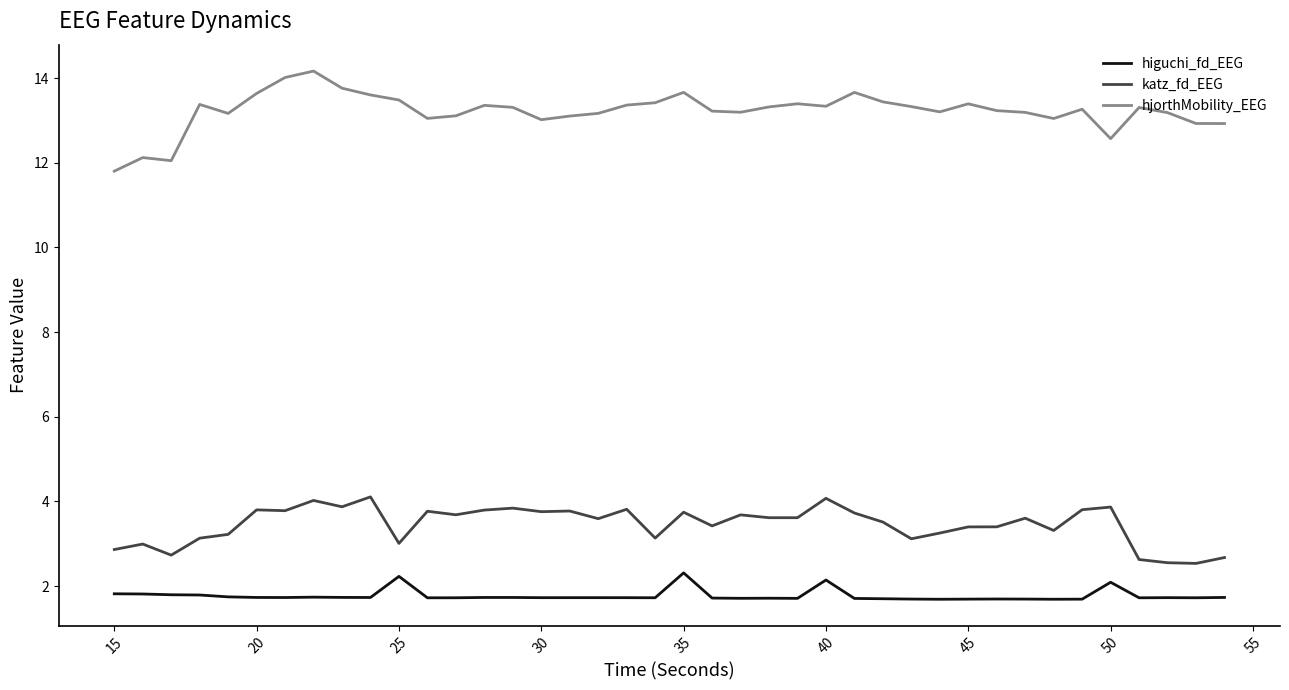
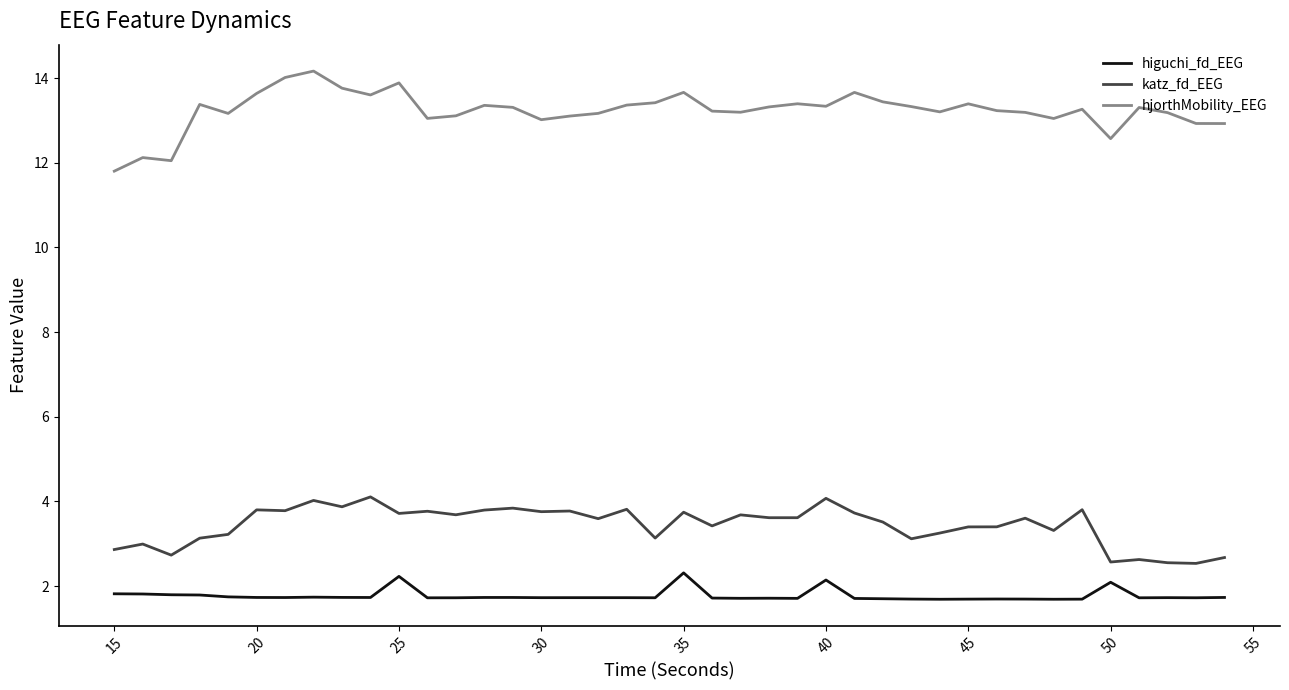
katz_fd_EEG, 25: 3.0 -> 3.7
hjorthMobility_EEG, 25: 13.5 -> 13.9
katz_fd_EEG, 50: 3.9 -> 2.6
